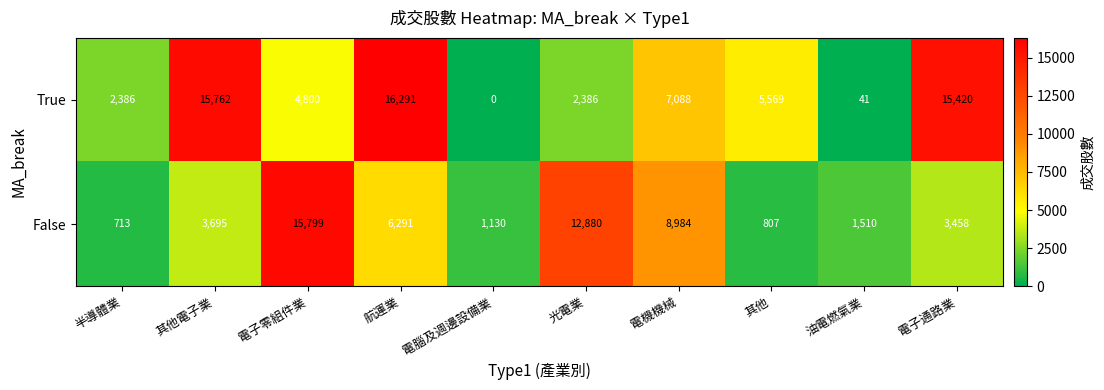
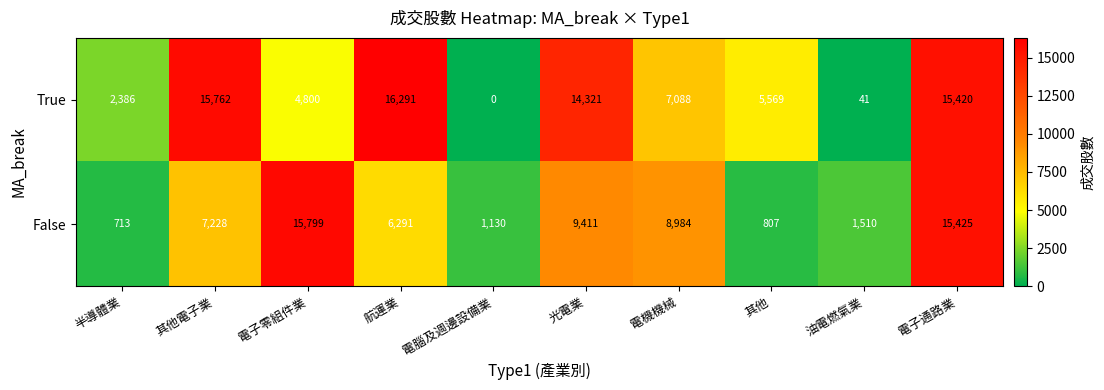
True, 光電業: 2,386 -> 14,321
False, 其他電子業: 3,695 -> 7,228
False, 光電業: 12,880 -> 9,411
False, 電子通路業: 3,458 -> 15,425
